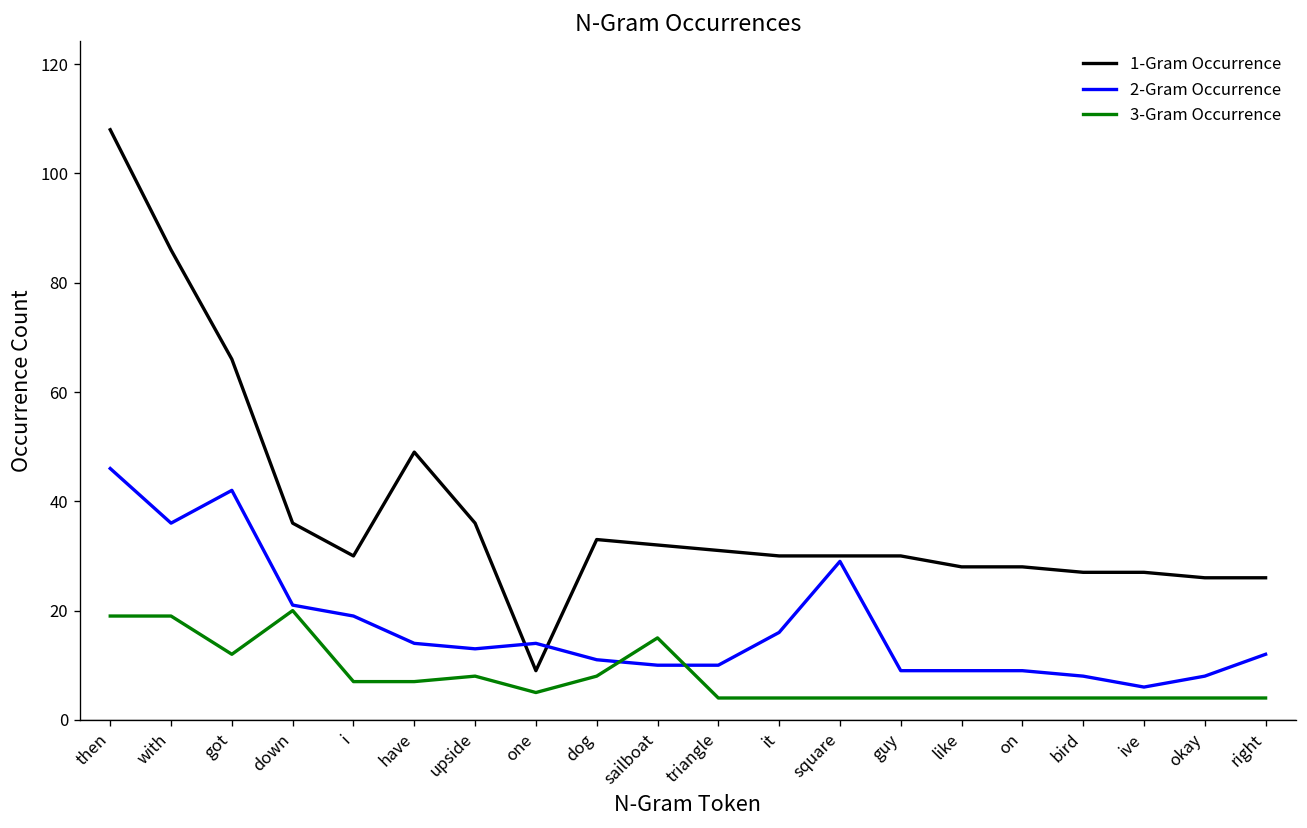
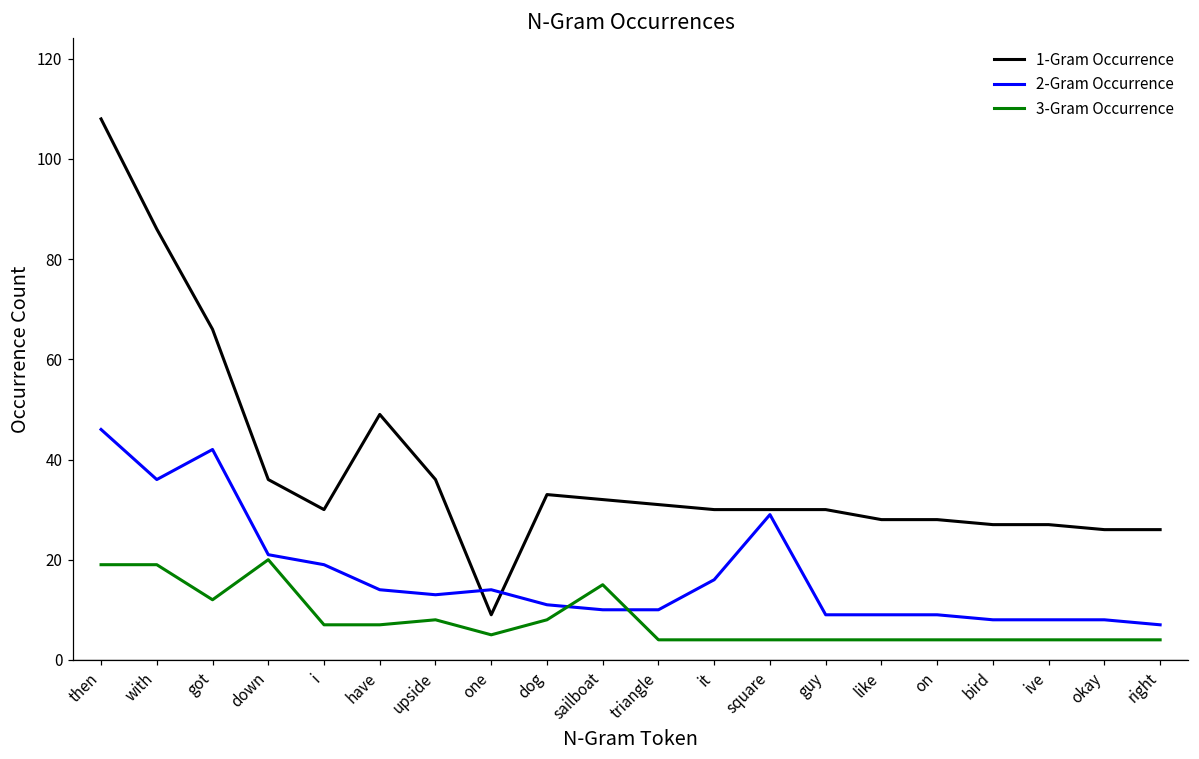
2-Gram Occurrence, ive: 6 -> 8
2-Gram Occurrence, right: 12 -> 7
